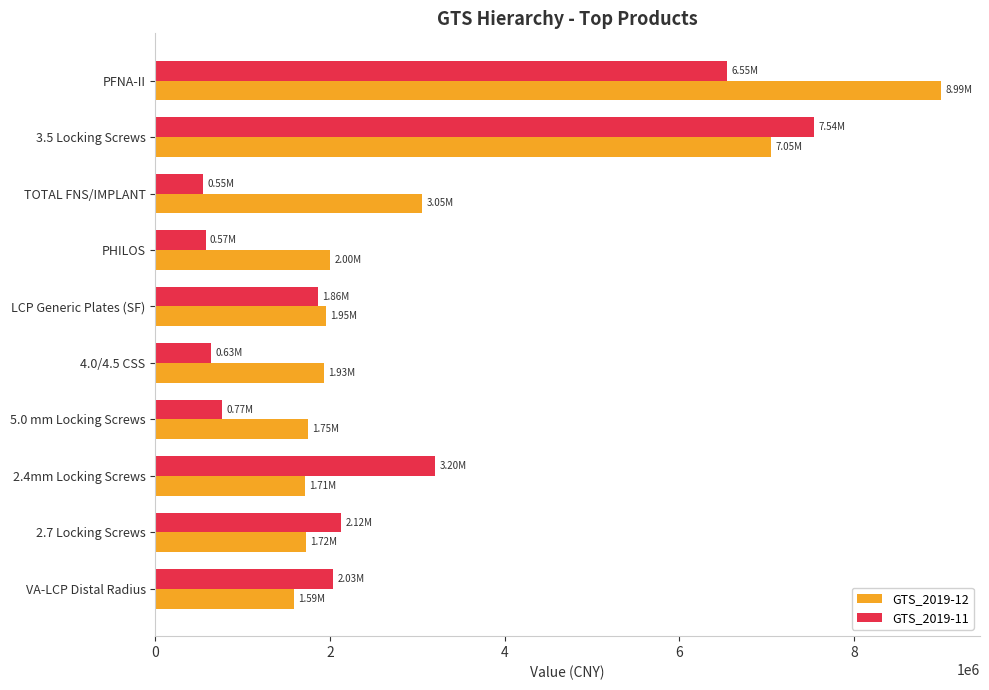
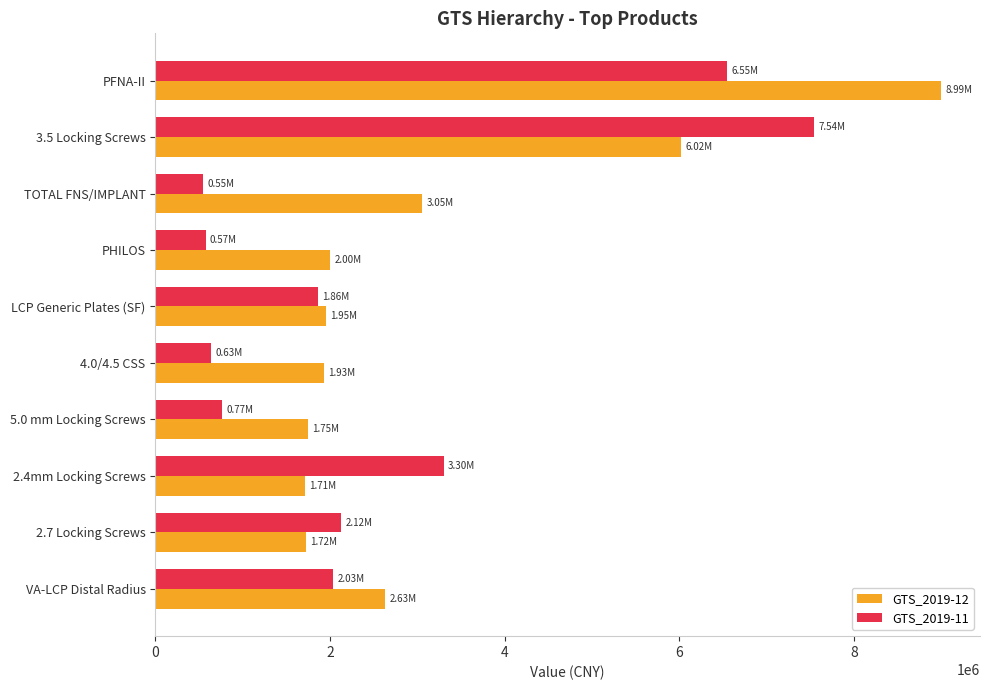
GTS_2019-12, 3.5 Locking Screws: 7.05M -> 6.02M
GTS_2019-11, 2.4mm Locking Screws: 3.20M -> 3.30M
GTS_2019-12, VA-LCP Distal Radius: 1.59M -> 2.63M
